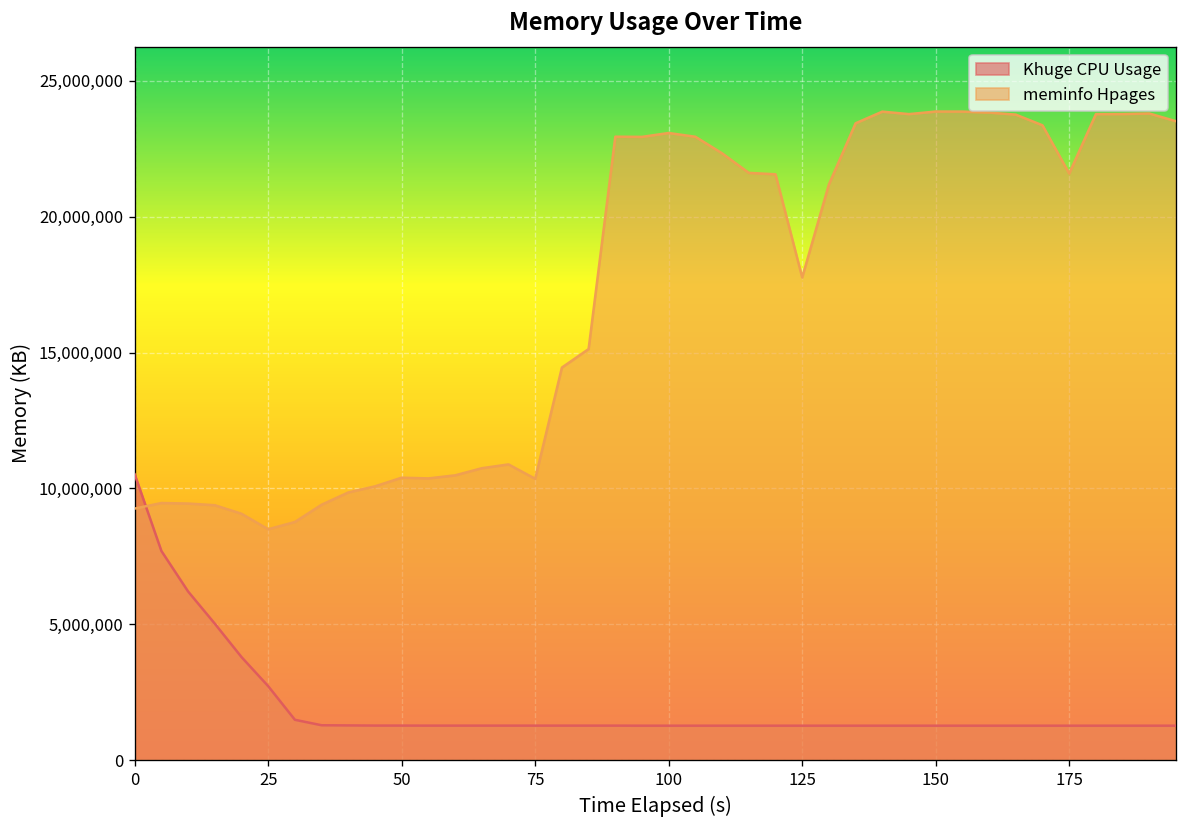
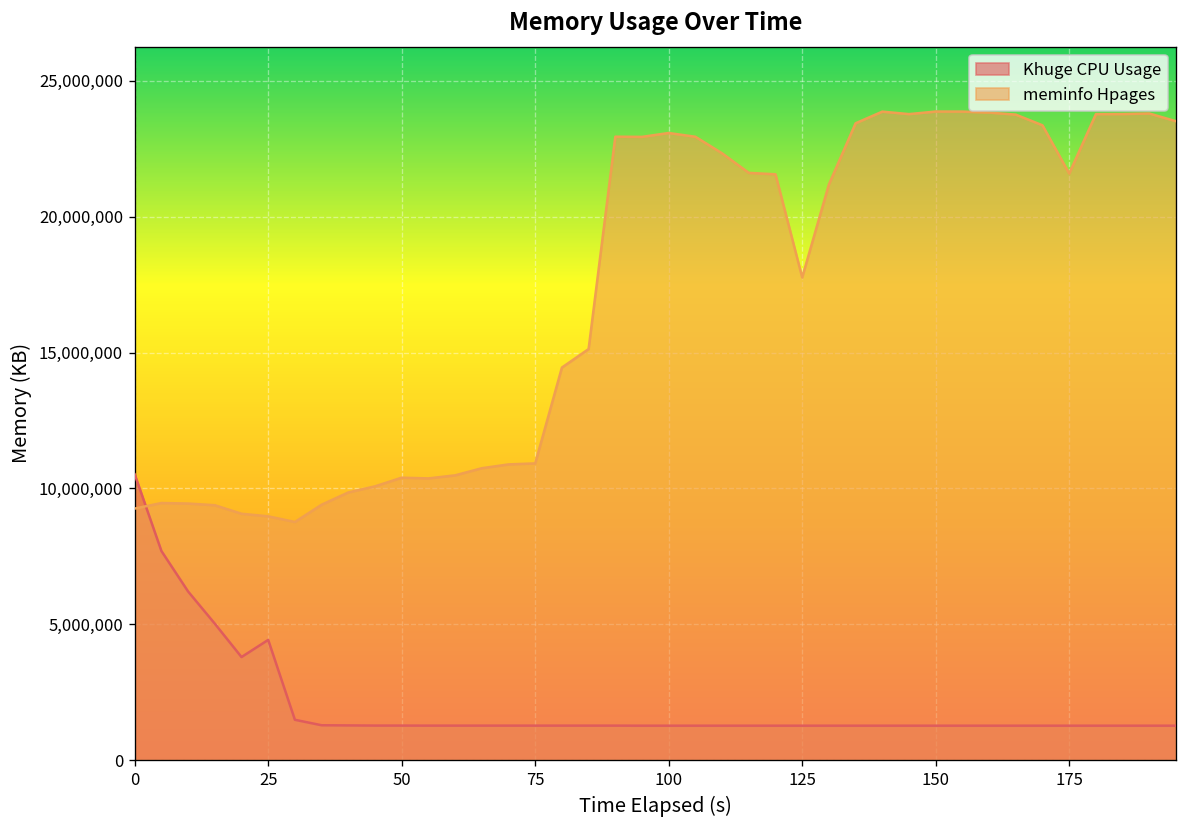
Khuge CPU Usage, 25: 2,700,000 -> 4,400,000
meminfo Hpages, 25: 8,500,000 -> 9,000,000
meminfo Hpages, 75: 10,400,000 -> 10,900,000
